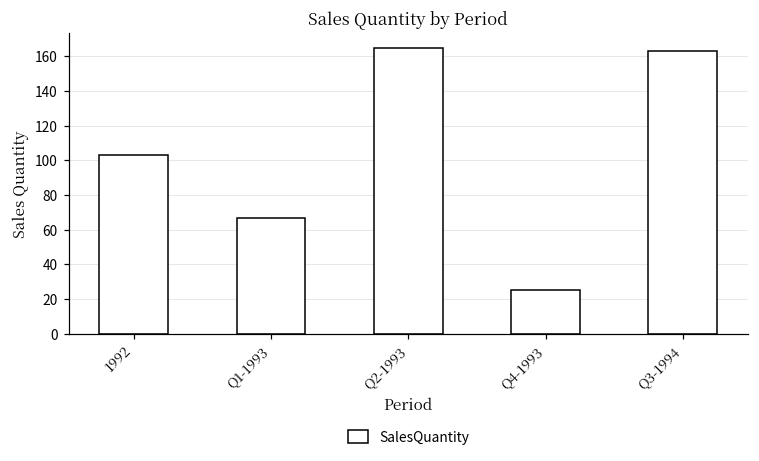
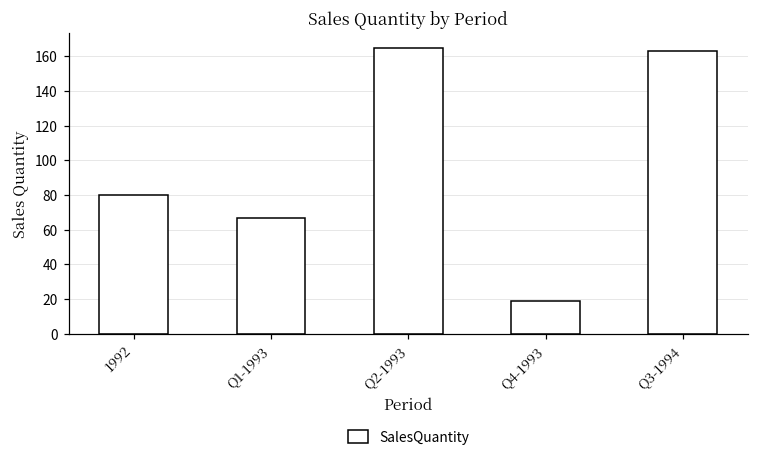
1992: 103 -> 80
Q4-1993: 25 -> 19
